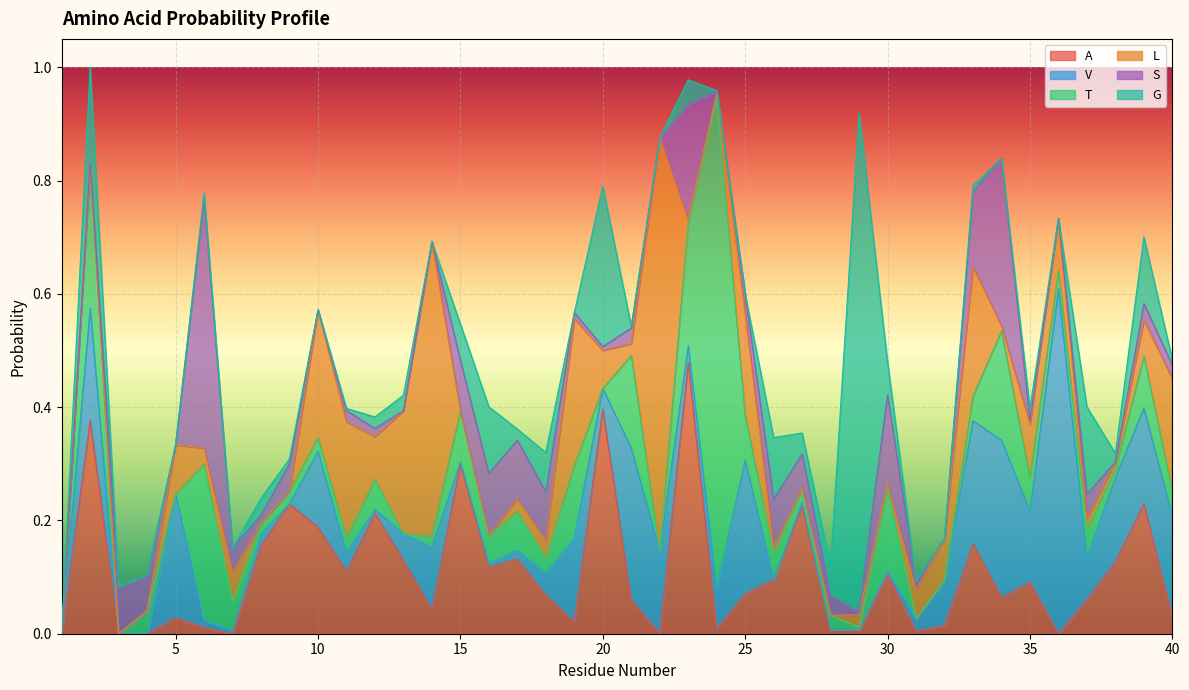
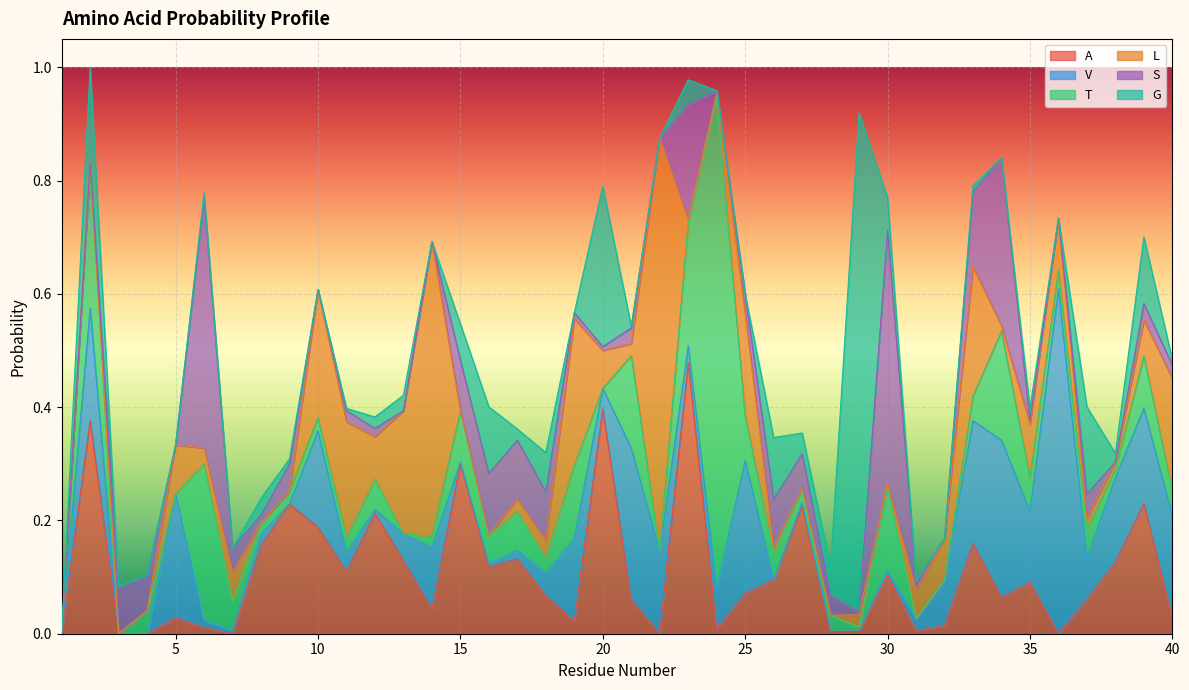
V, 10: 0.13 -> 0.17
S, 30: 0.16 -> 0.45
